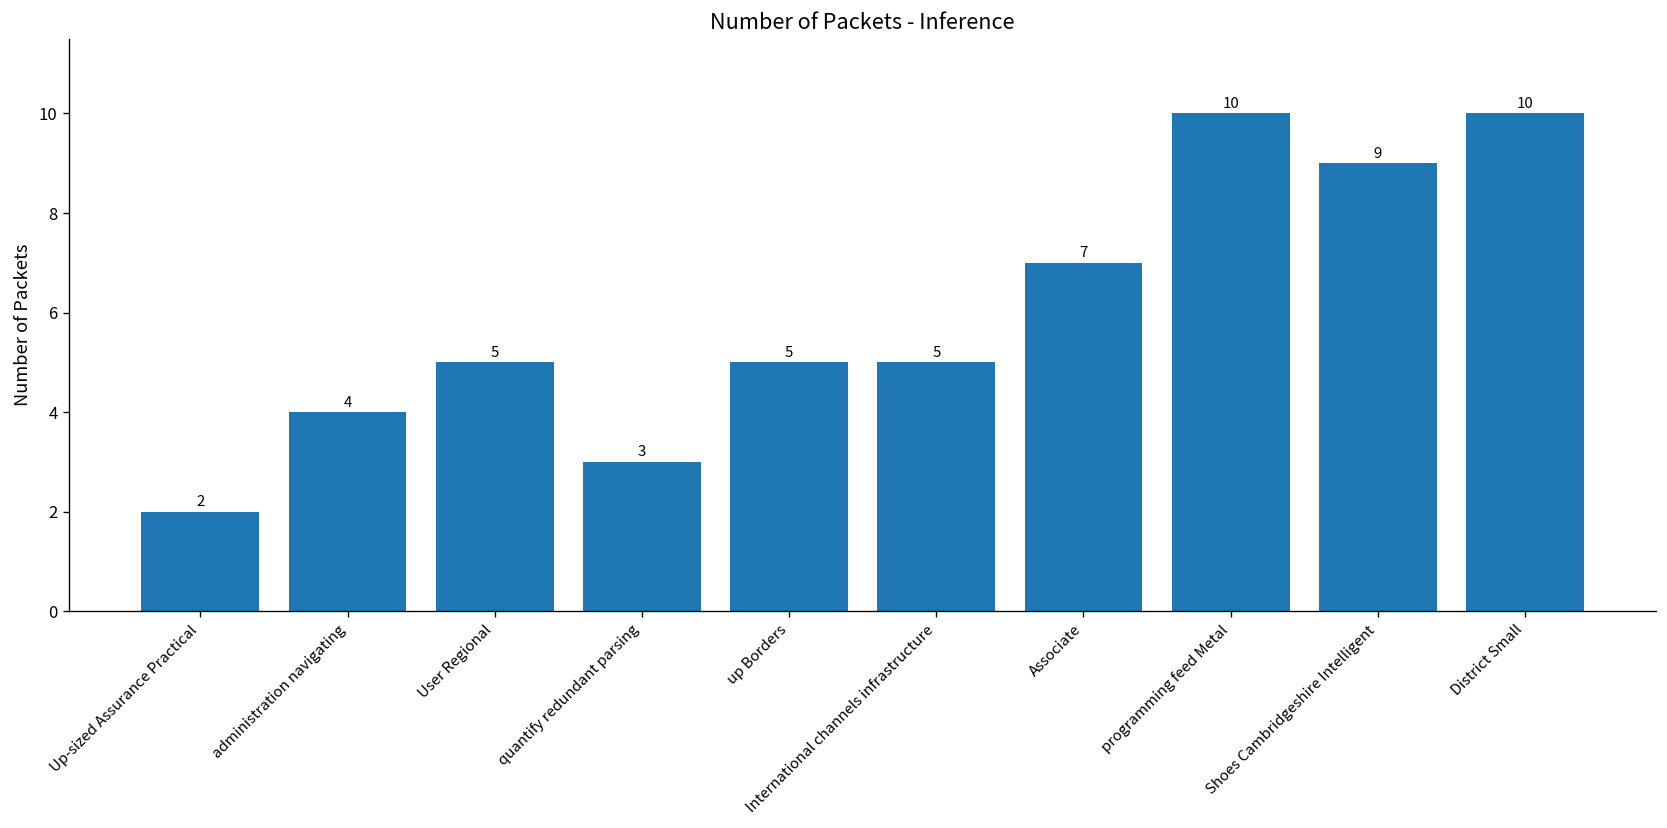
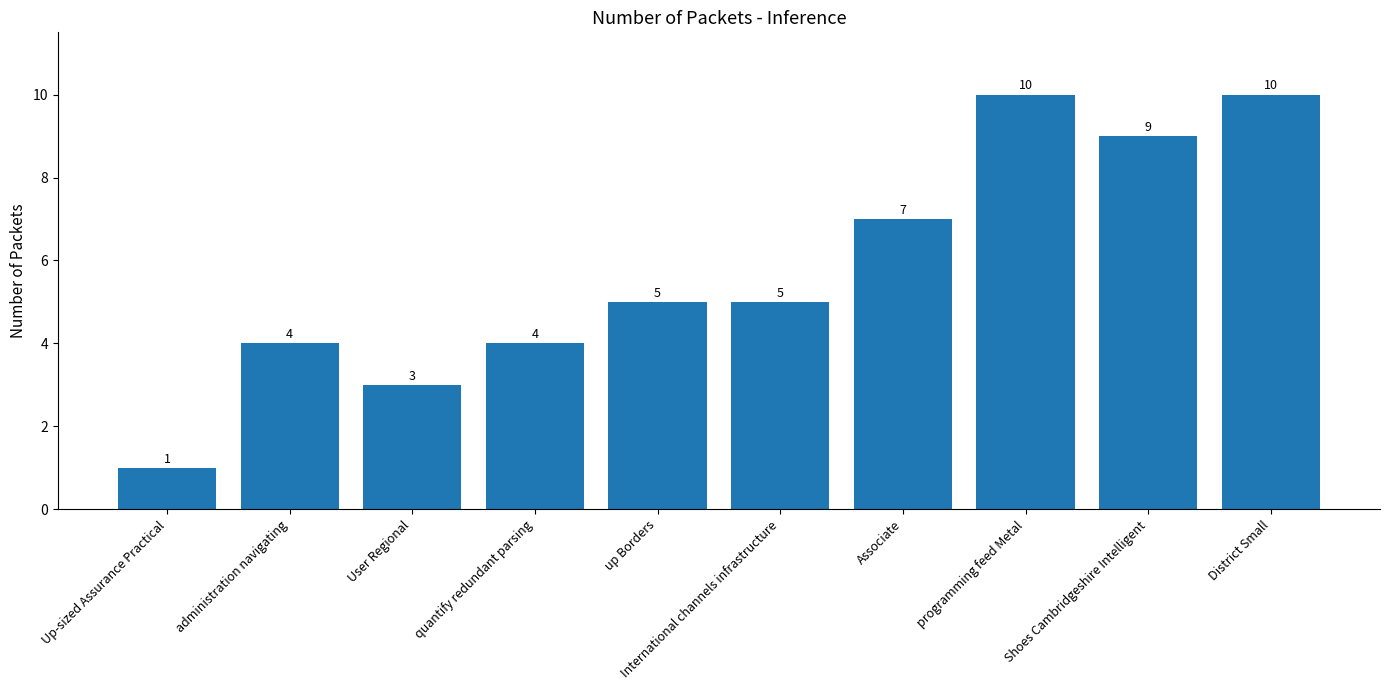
Up-sized Assurance Practical: 2 -> 1
User Regional: 5 -> 3
quantify redundant parsing: 3 -> 4
